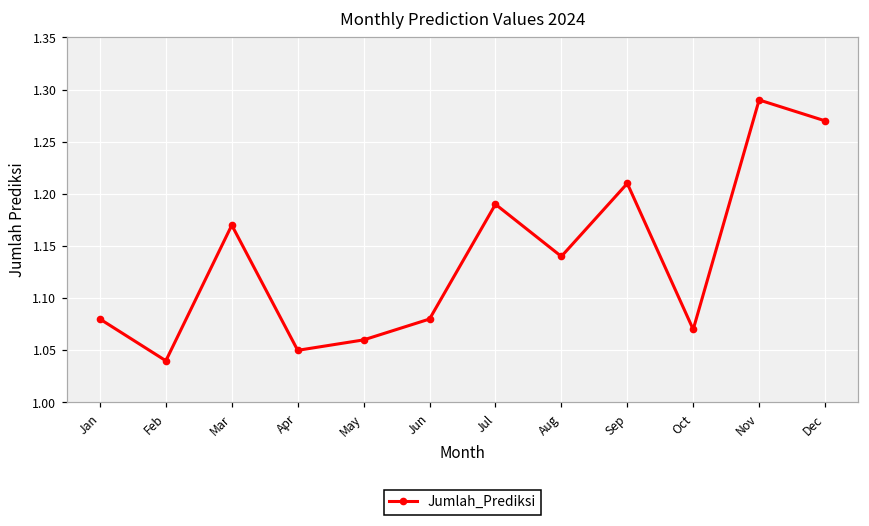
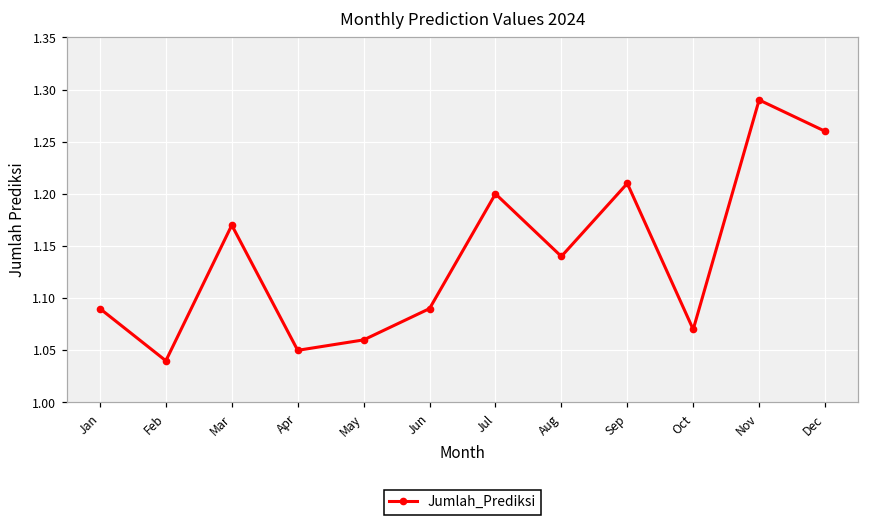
Jan: 1.08 -> 1.09
Jun: 1.08 -> 1.09
Jul: 1.19 -> 1.20
Dec: 1.27 -> 1.26
